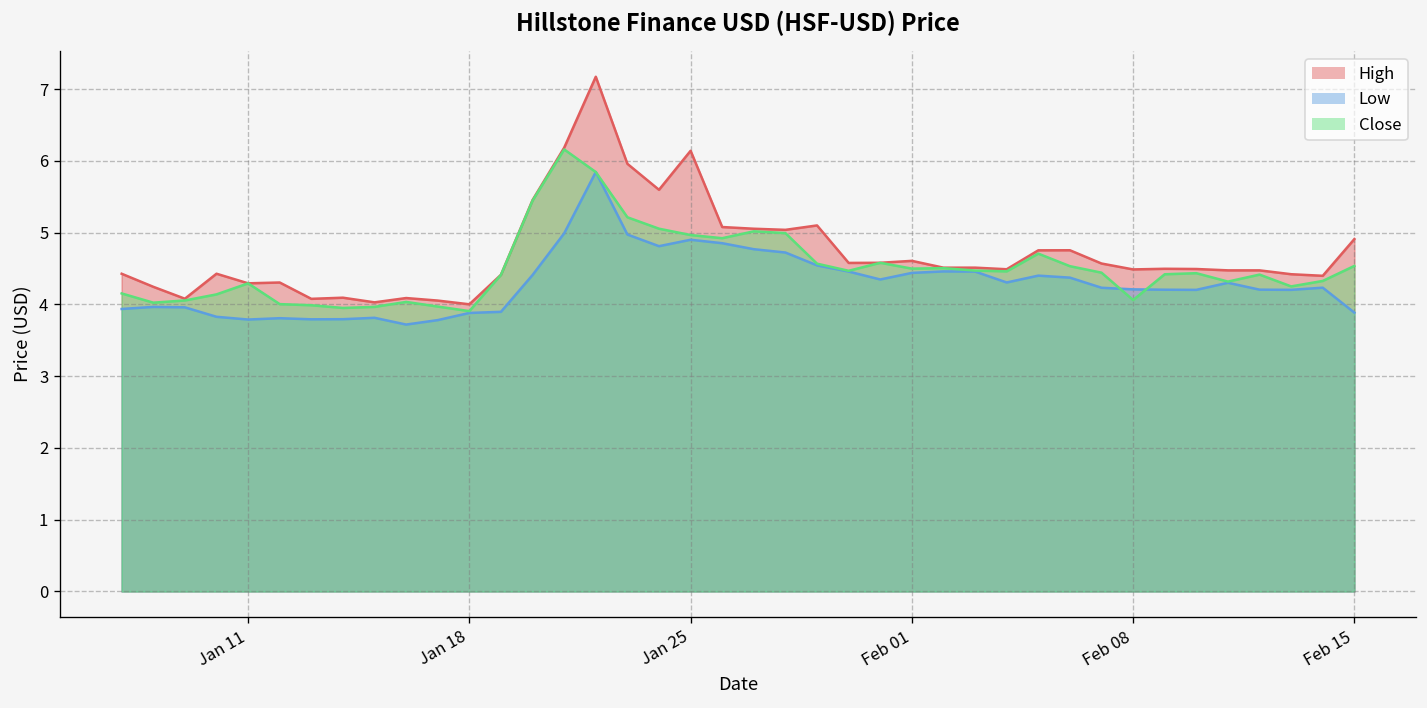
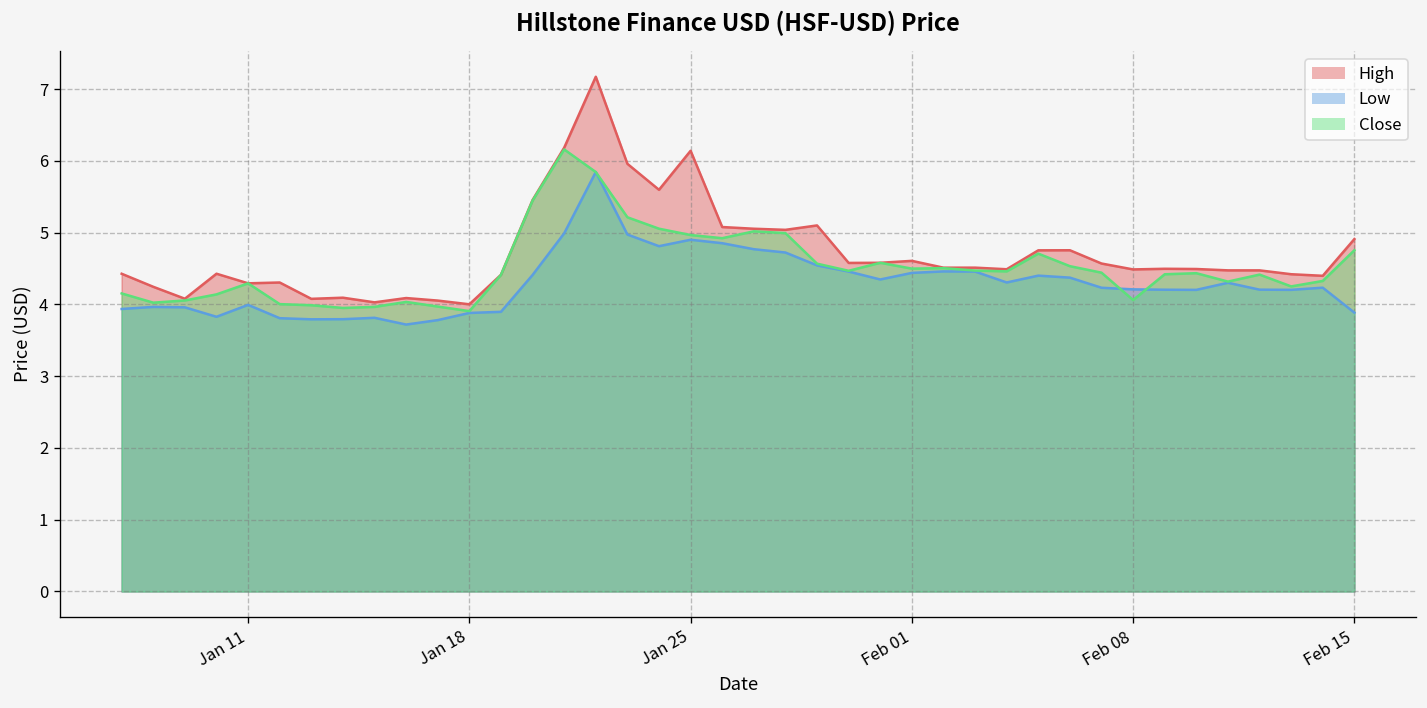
Low, Jan 11: 3.8 -> 4.0
Close, Feb 15: 4.5 -> 4.8
